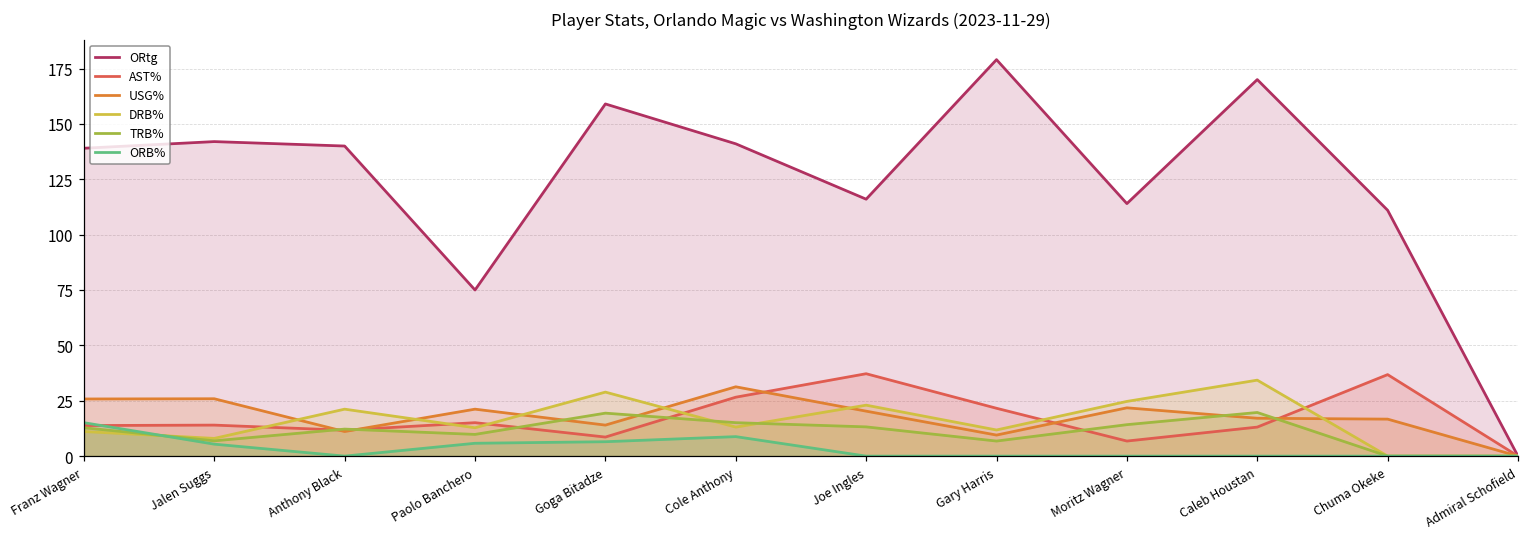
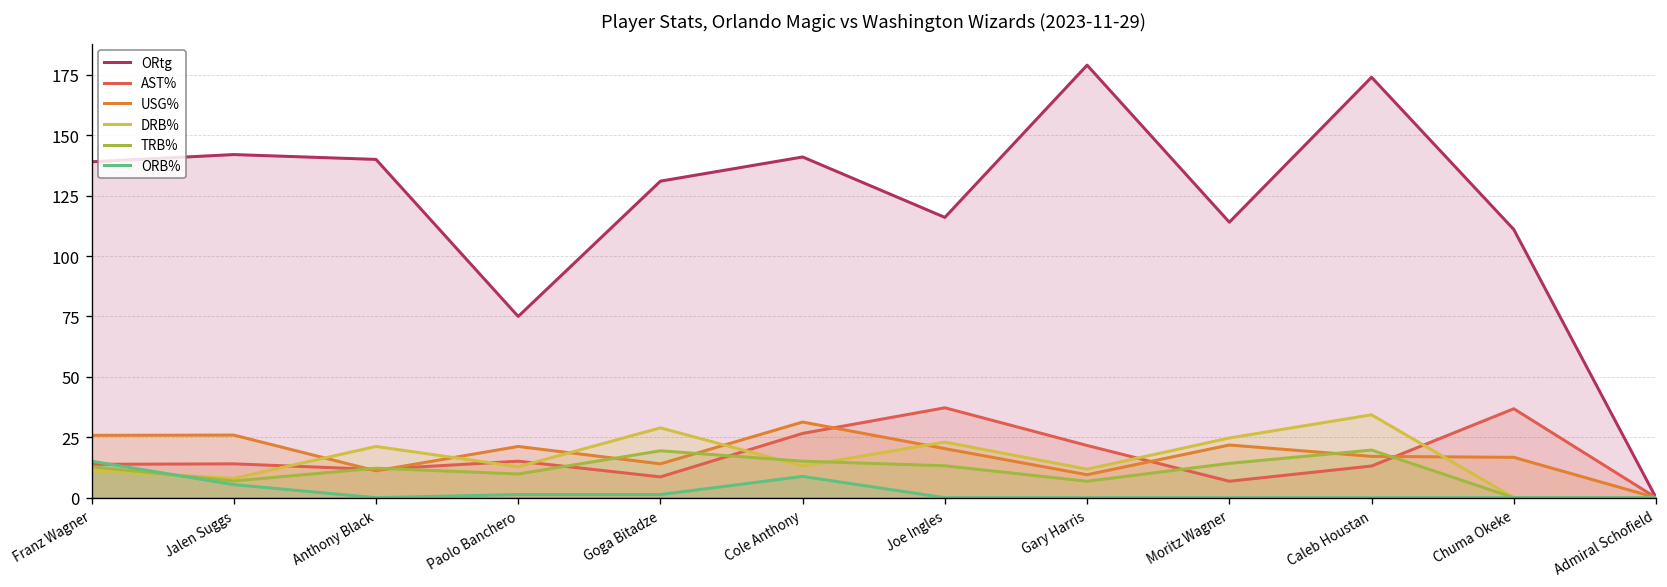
ORB%, Paolo Banchero: 6 -> 1
ORtg, Goga Bitadze: 159 -> 131
ORB%, Goga Bitadze: 7 -> 1
ORtg, Caleb Houstan: 170 -> 174
